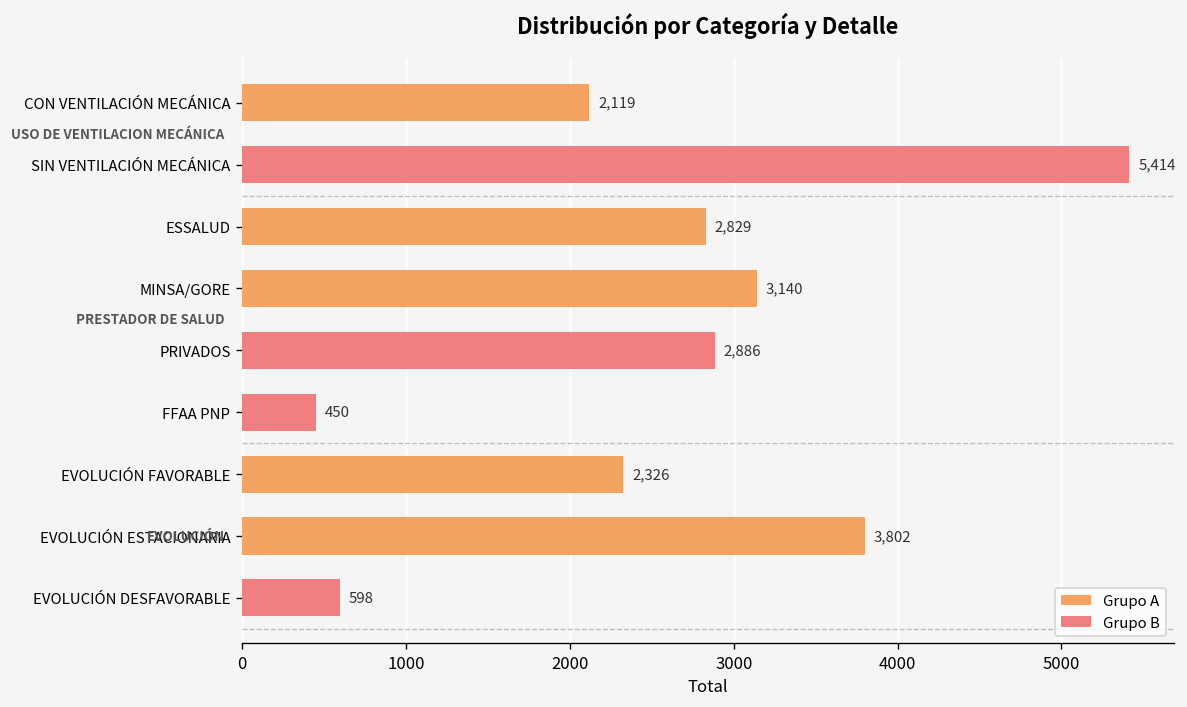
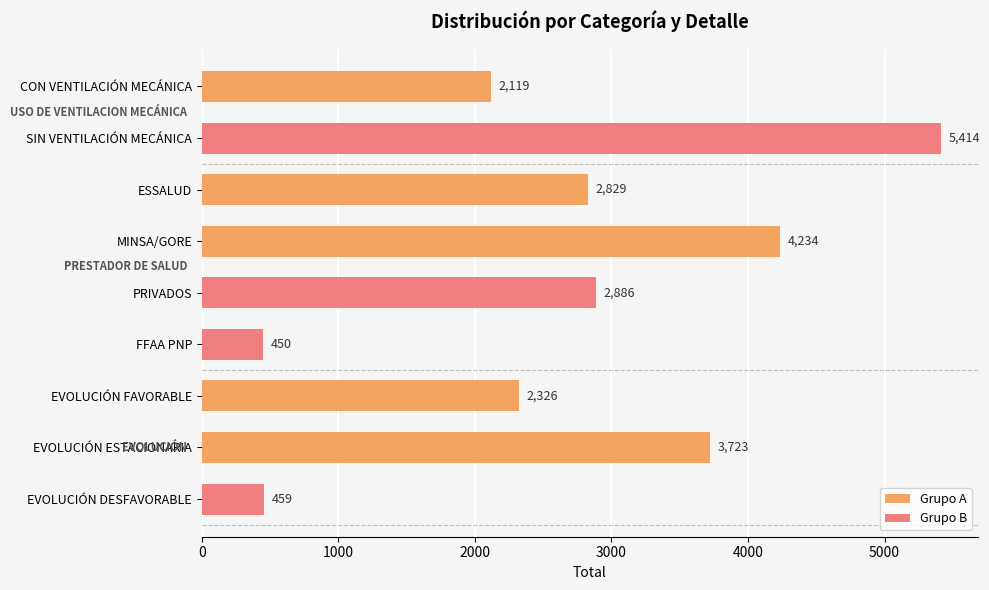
MINSA/GORE: 3,140 -> 4,234
EVOLUCIÓN ESTACIONARIA: 3,802 -> 3,723
EVOLUCIÓN DESFAVORABLE: 598 -> 459
